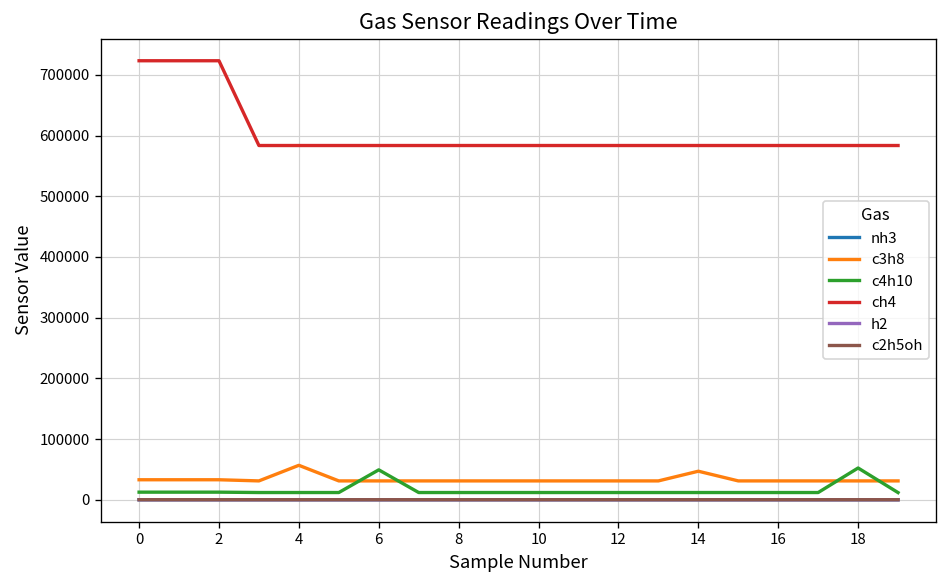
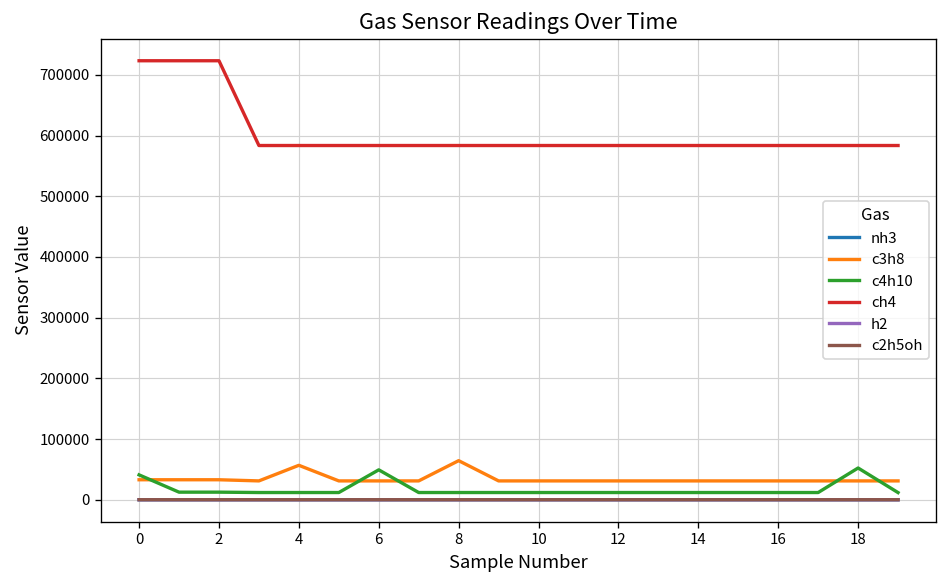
c4h10, 0: 10000 -> 40000
c3h8, 8: 30000 -> 60000
c3h8, 14: 50000 -> 30000
